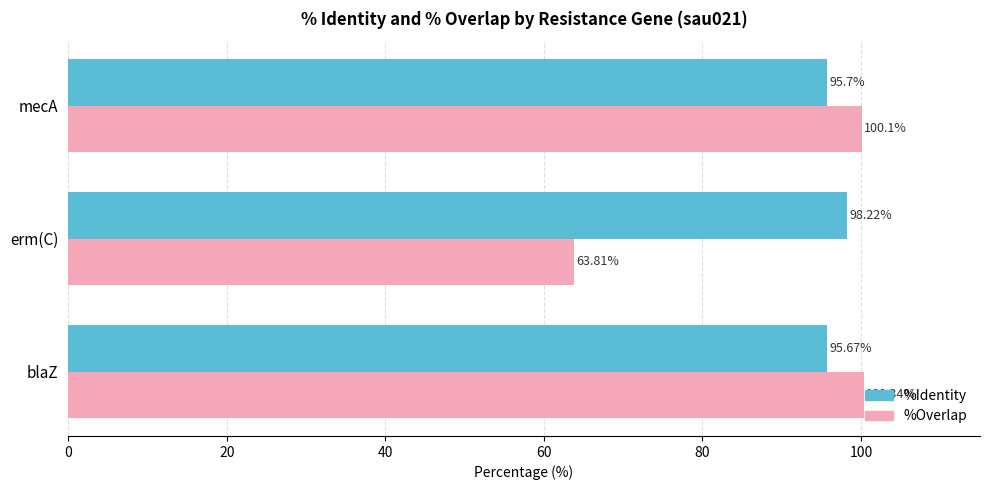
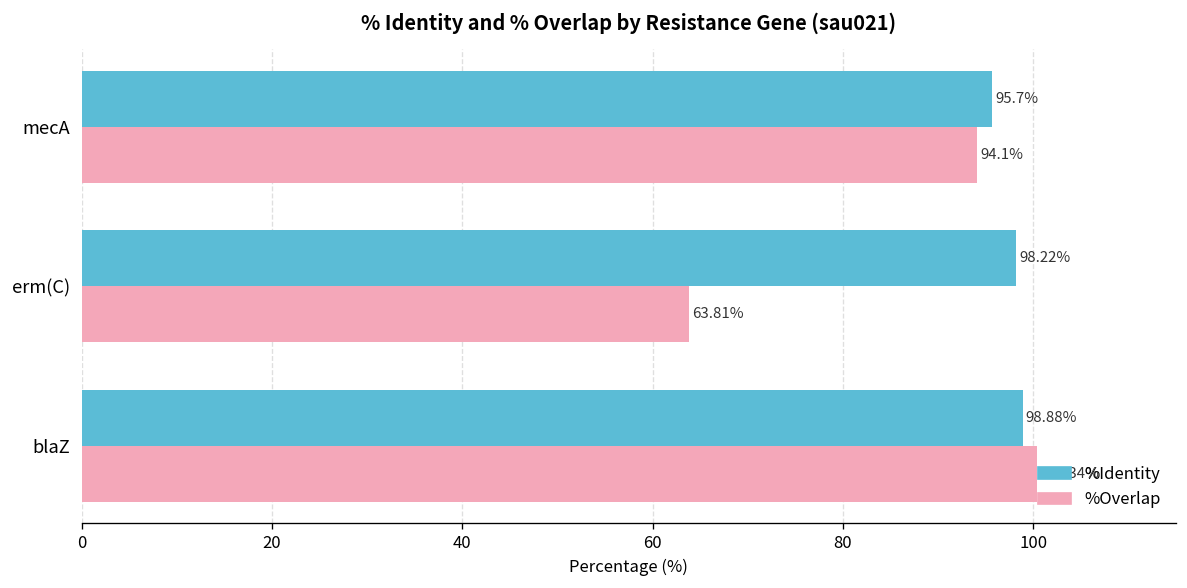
%Overlap, mecA: 100.1% -> 94.1%
%Identity, blaZ: 95.67% -> 98.88%
